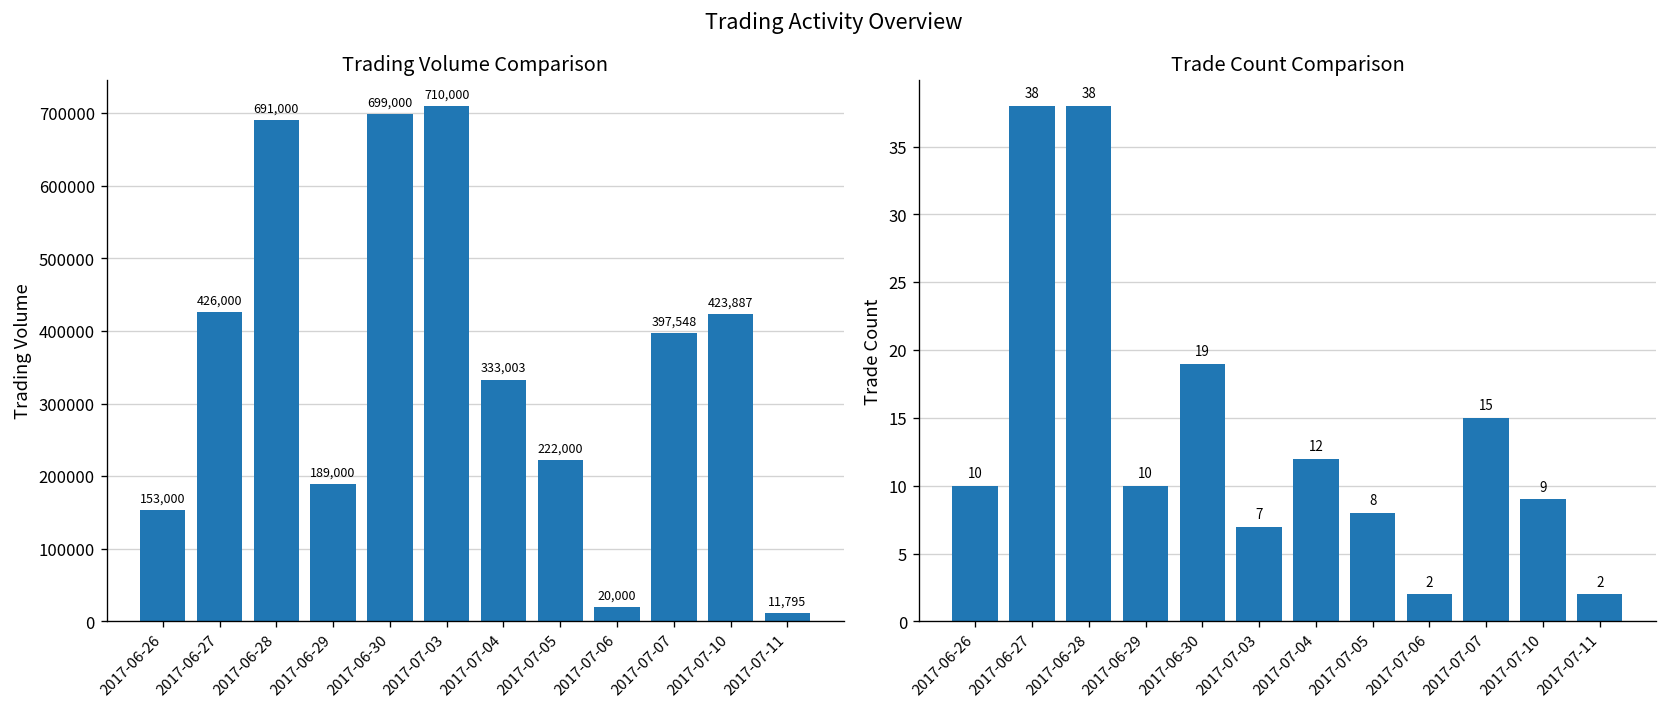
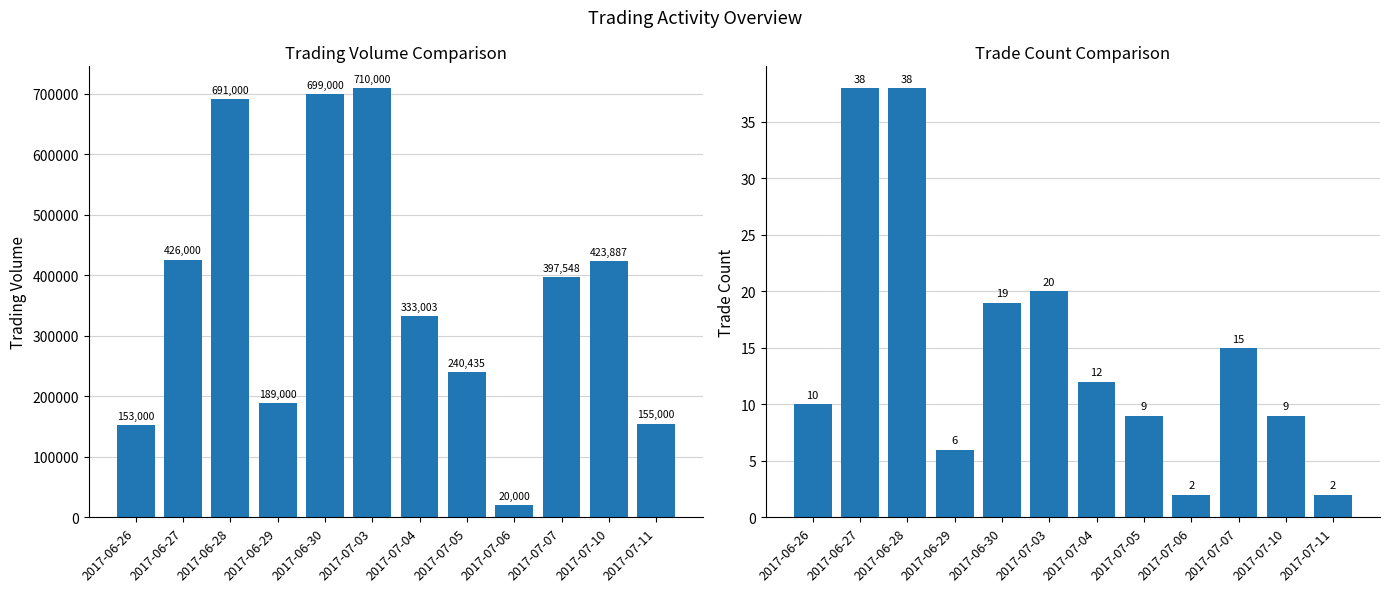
Trading Volume Comparison, 2017-07-05: 222,000 -> 240,435
Trading Volume Comparison, 2017-07-11: 11,795 -> 155,000
Trade Count Comparison, 2017-06-29: 10 -> 6
Trade Count Comparison, 2017-07-03: 7 -> 20
Trade Count Comparison, 2017-07-05: 8 -> 9
